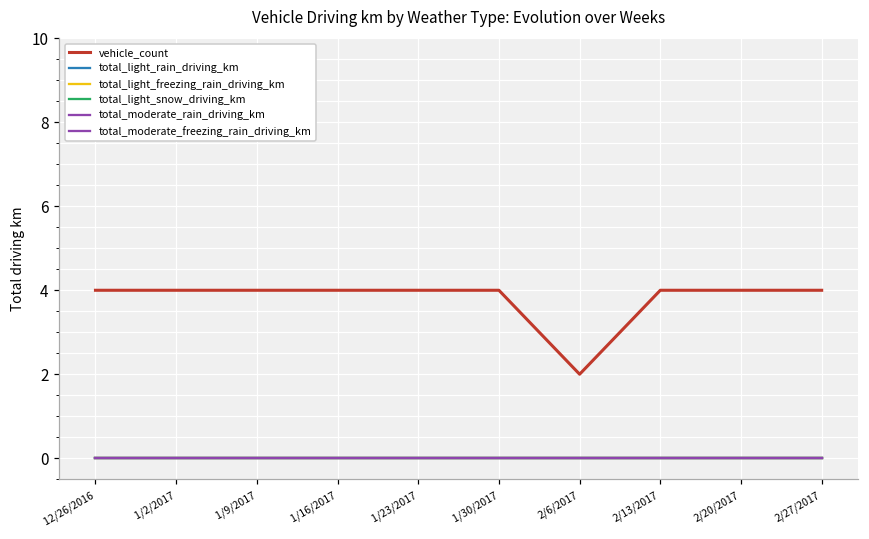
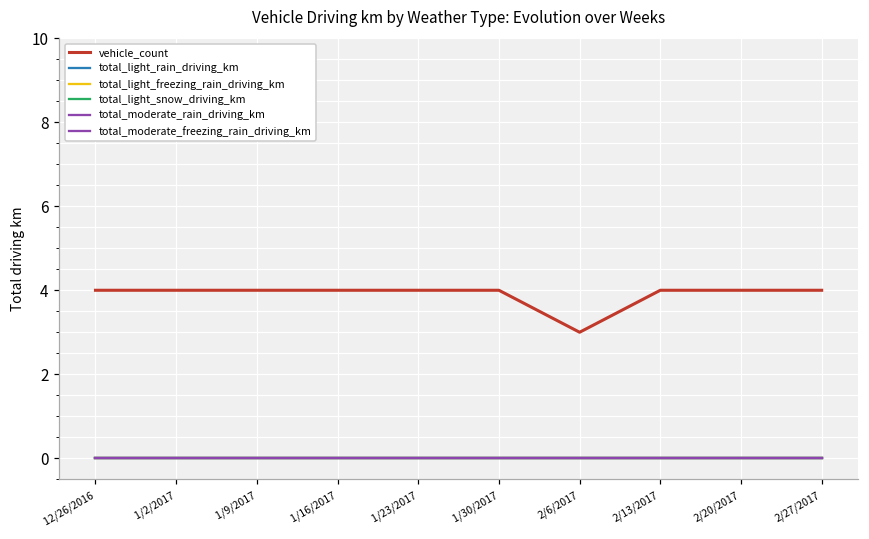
vehicle_count, 2/6/2017: 2 -> 3
